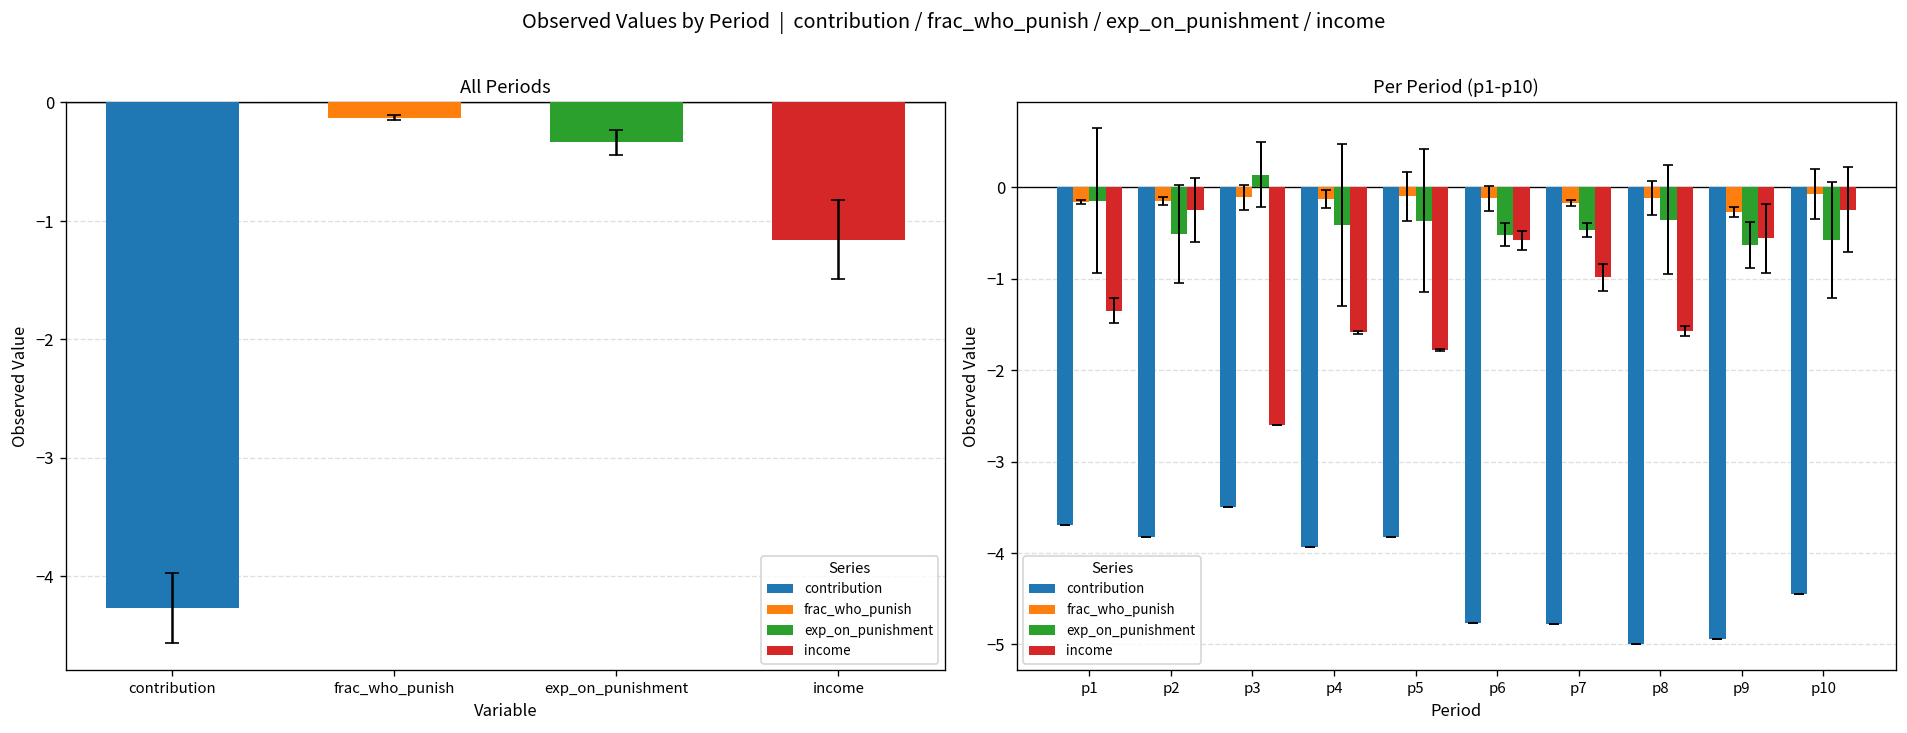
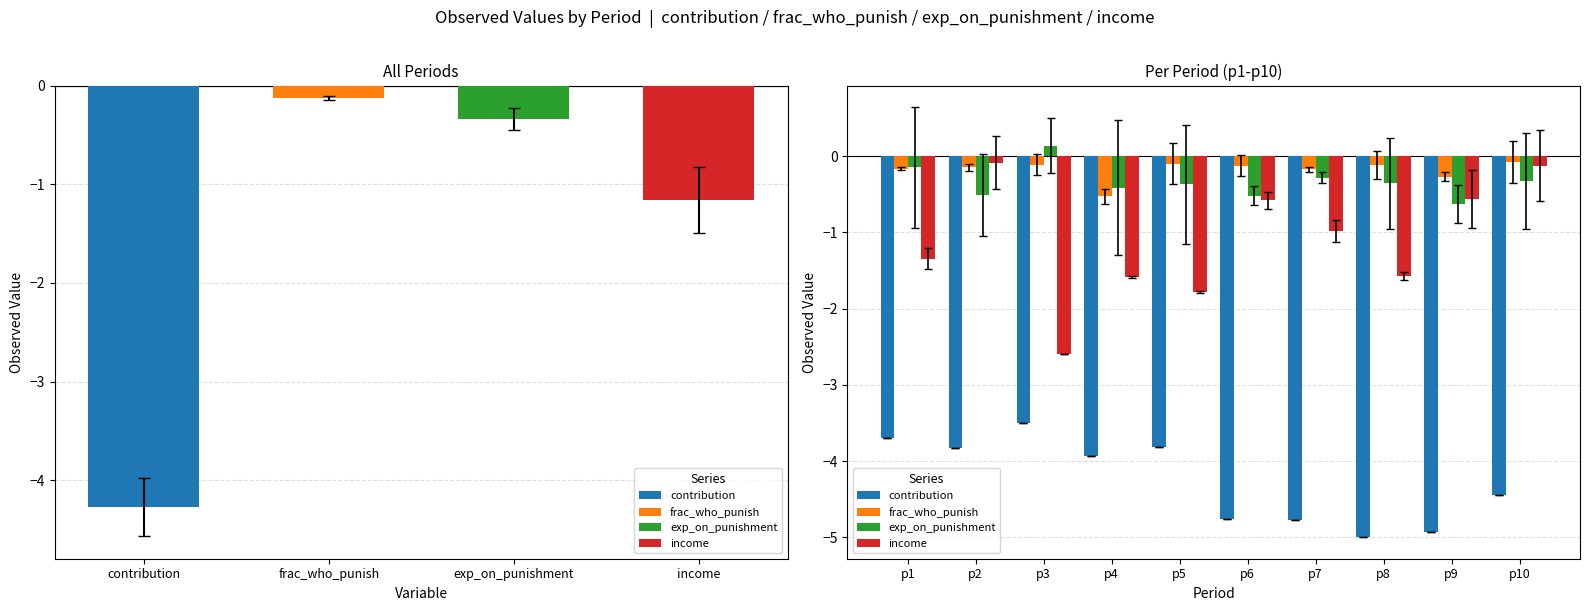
Per Period (p1-p10), income, p2: -0.2 -> -0.1
Per Period (p1-p10), frac_who_punish, p4: -0.1 -> -0.5
Per Period (p1-p10), exp_on_punishment, p7: -0.5 -> -0.3
Per Period (p1-p10), exp_on_punishment, p10: -0.6 -> -0.3
Per Period (p1-p10), income, p10: -0.2 -> -0.1
